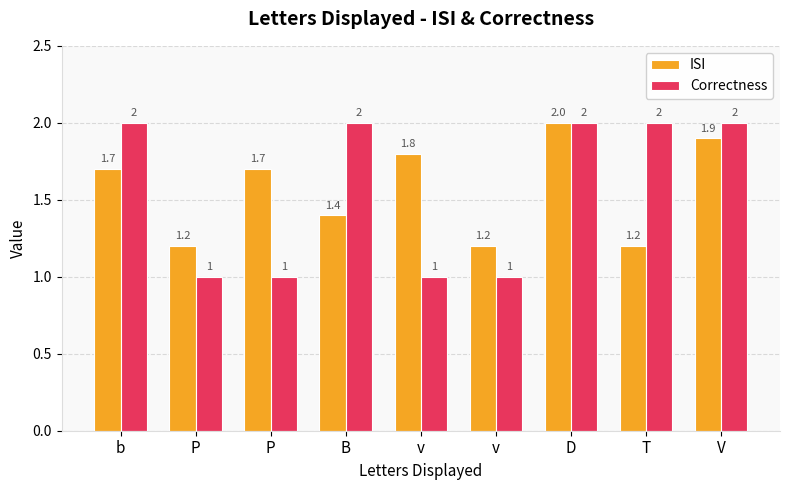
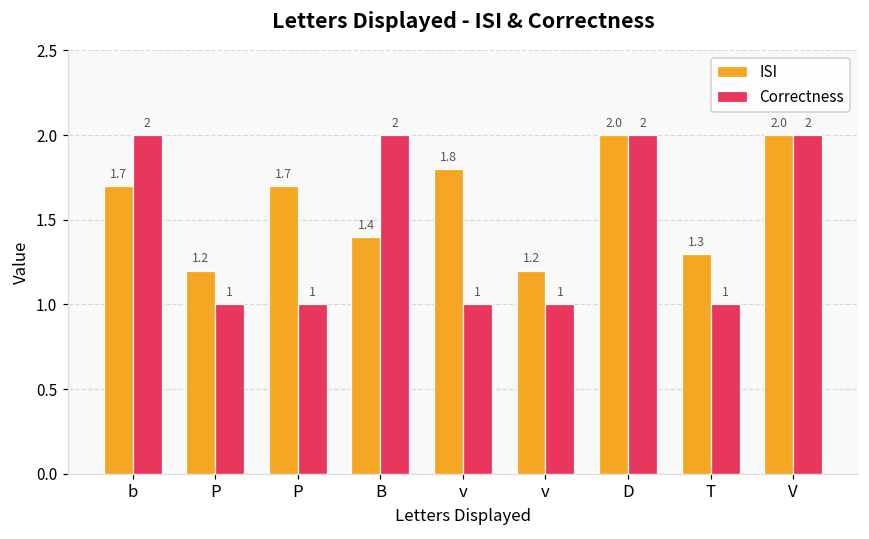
ISI, T: 1.2 -> 1.3
Correctness, T: 2 -> 1
ISI, V: 1.9 -> 2.0
